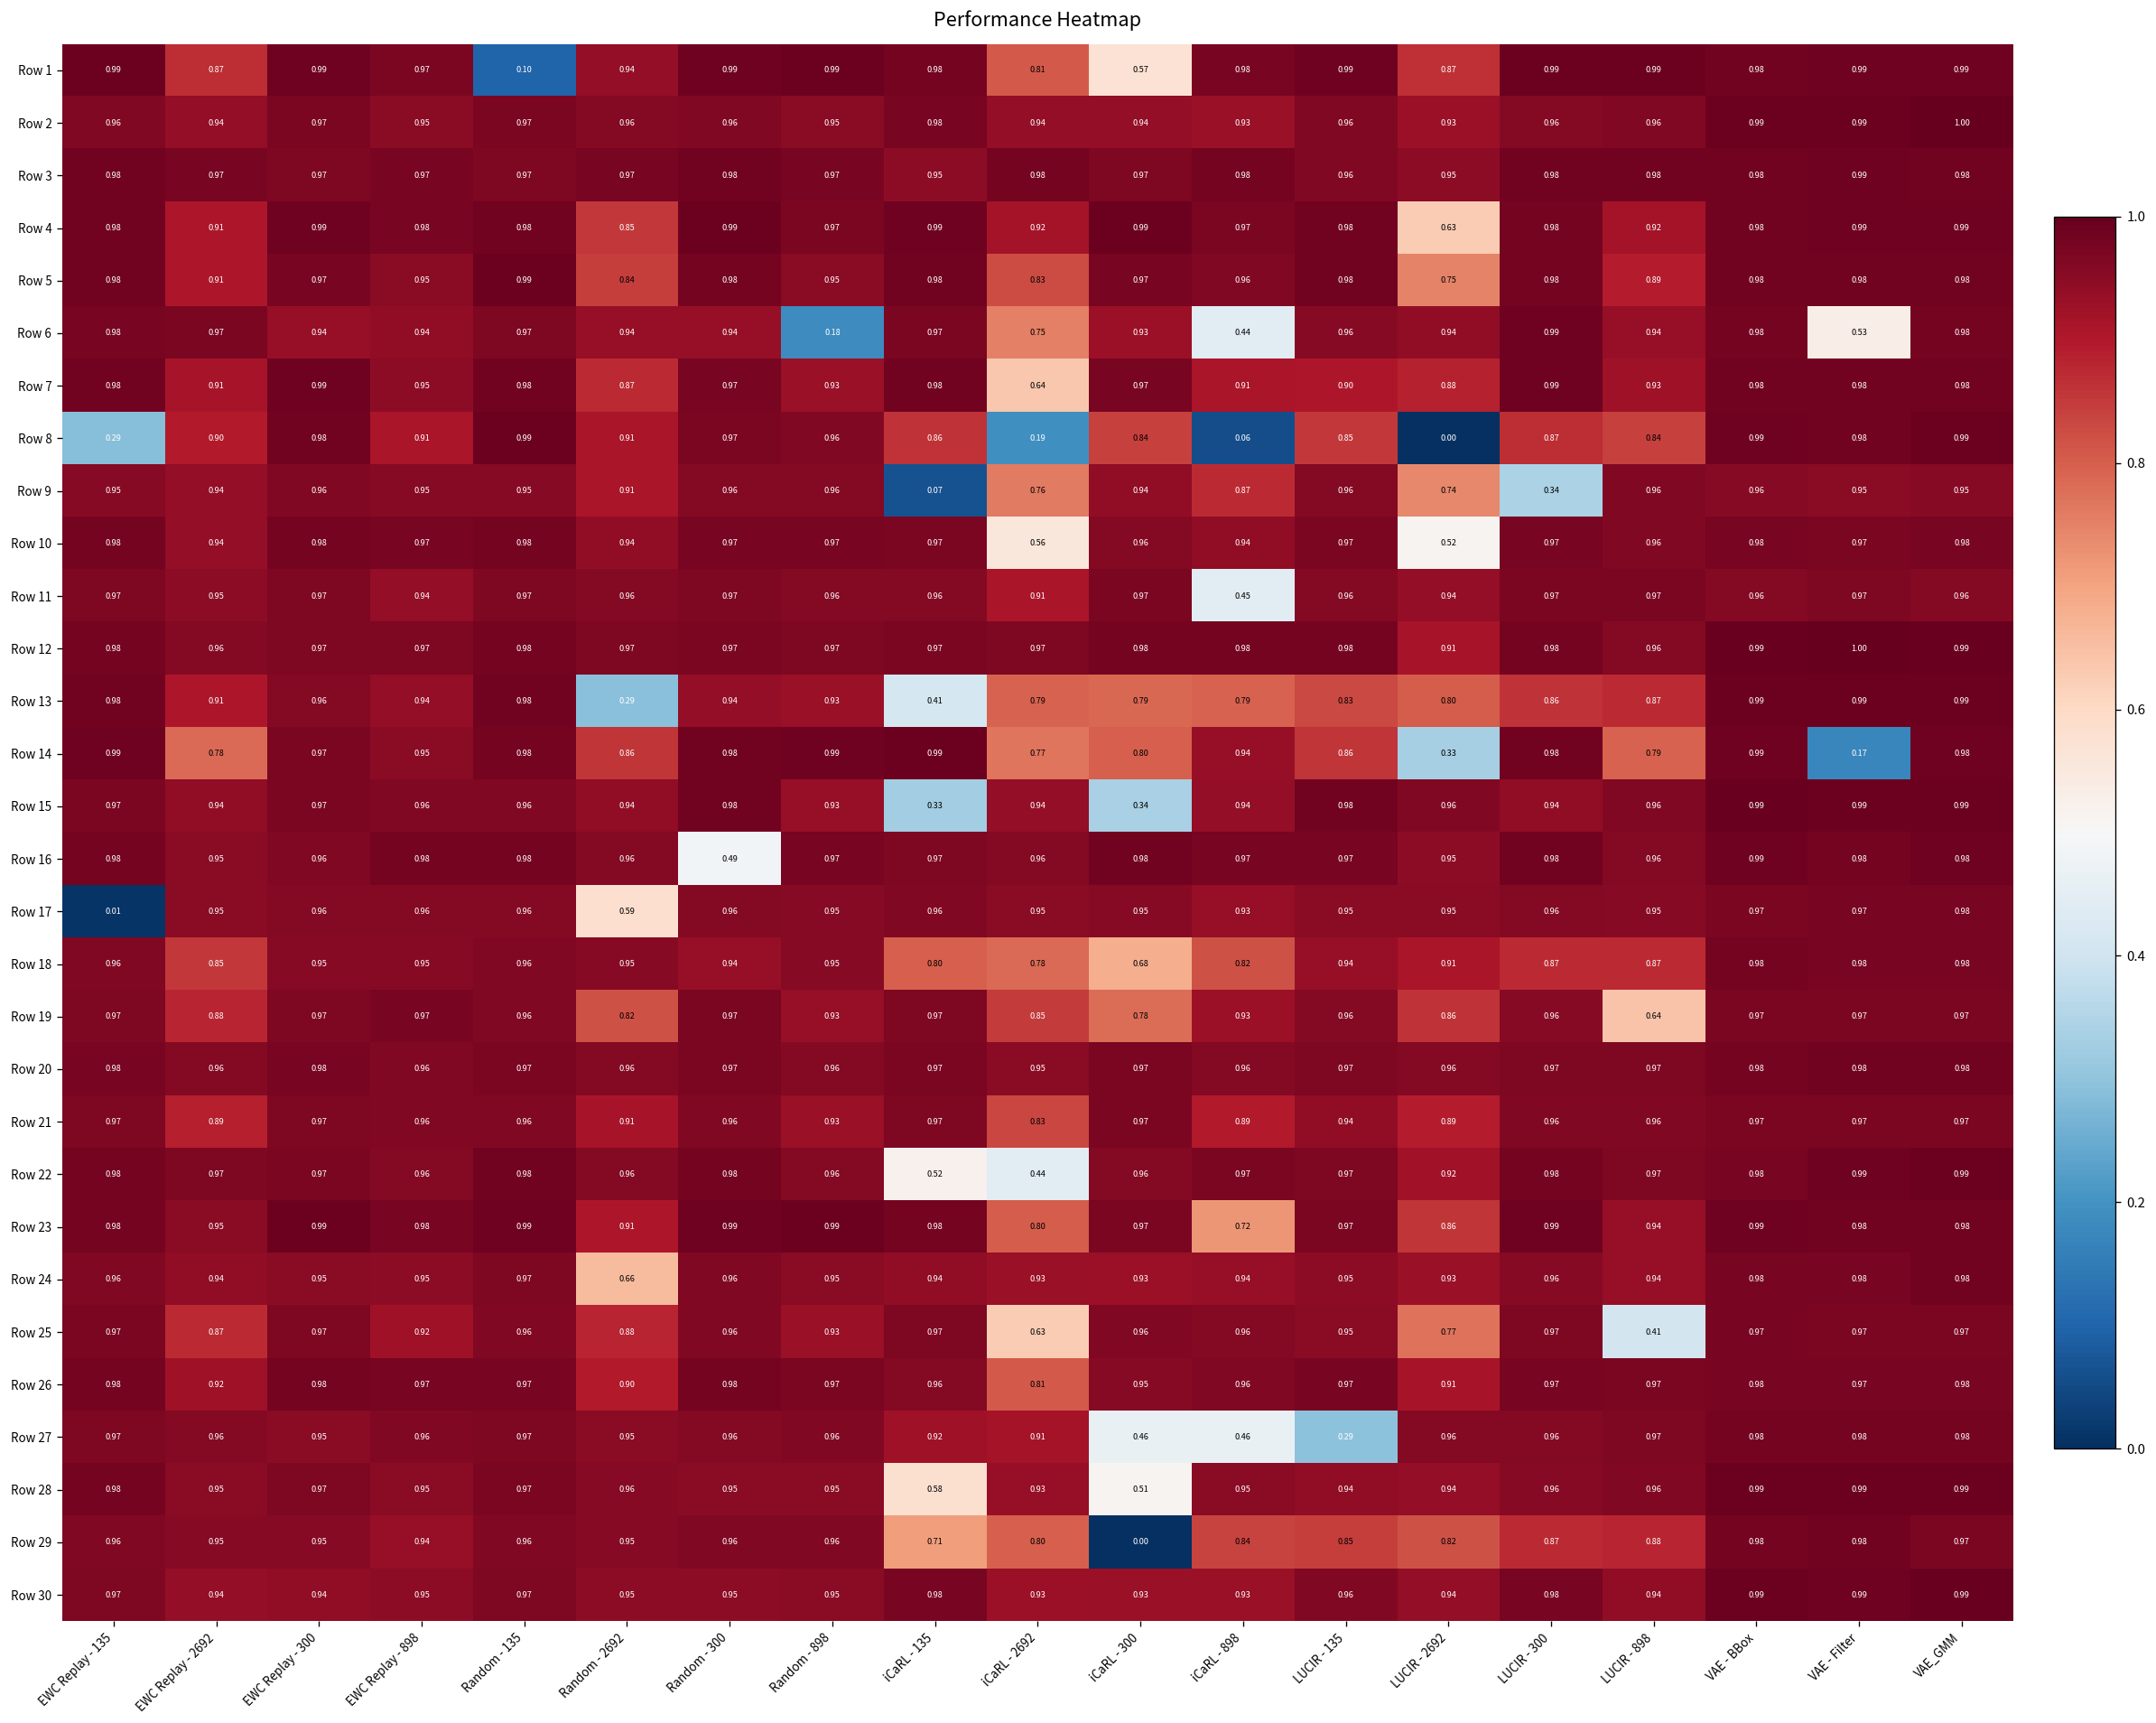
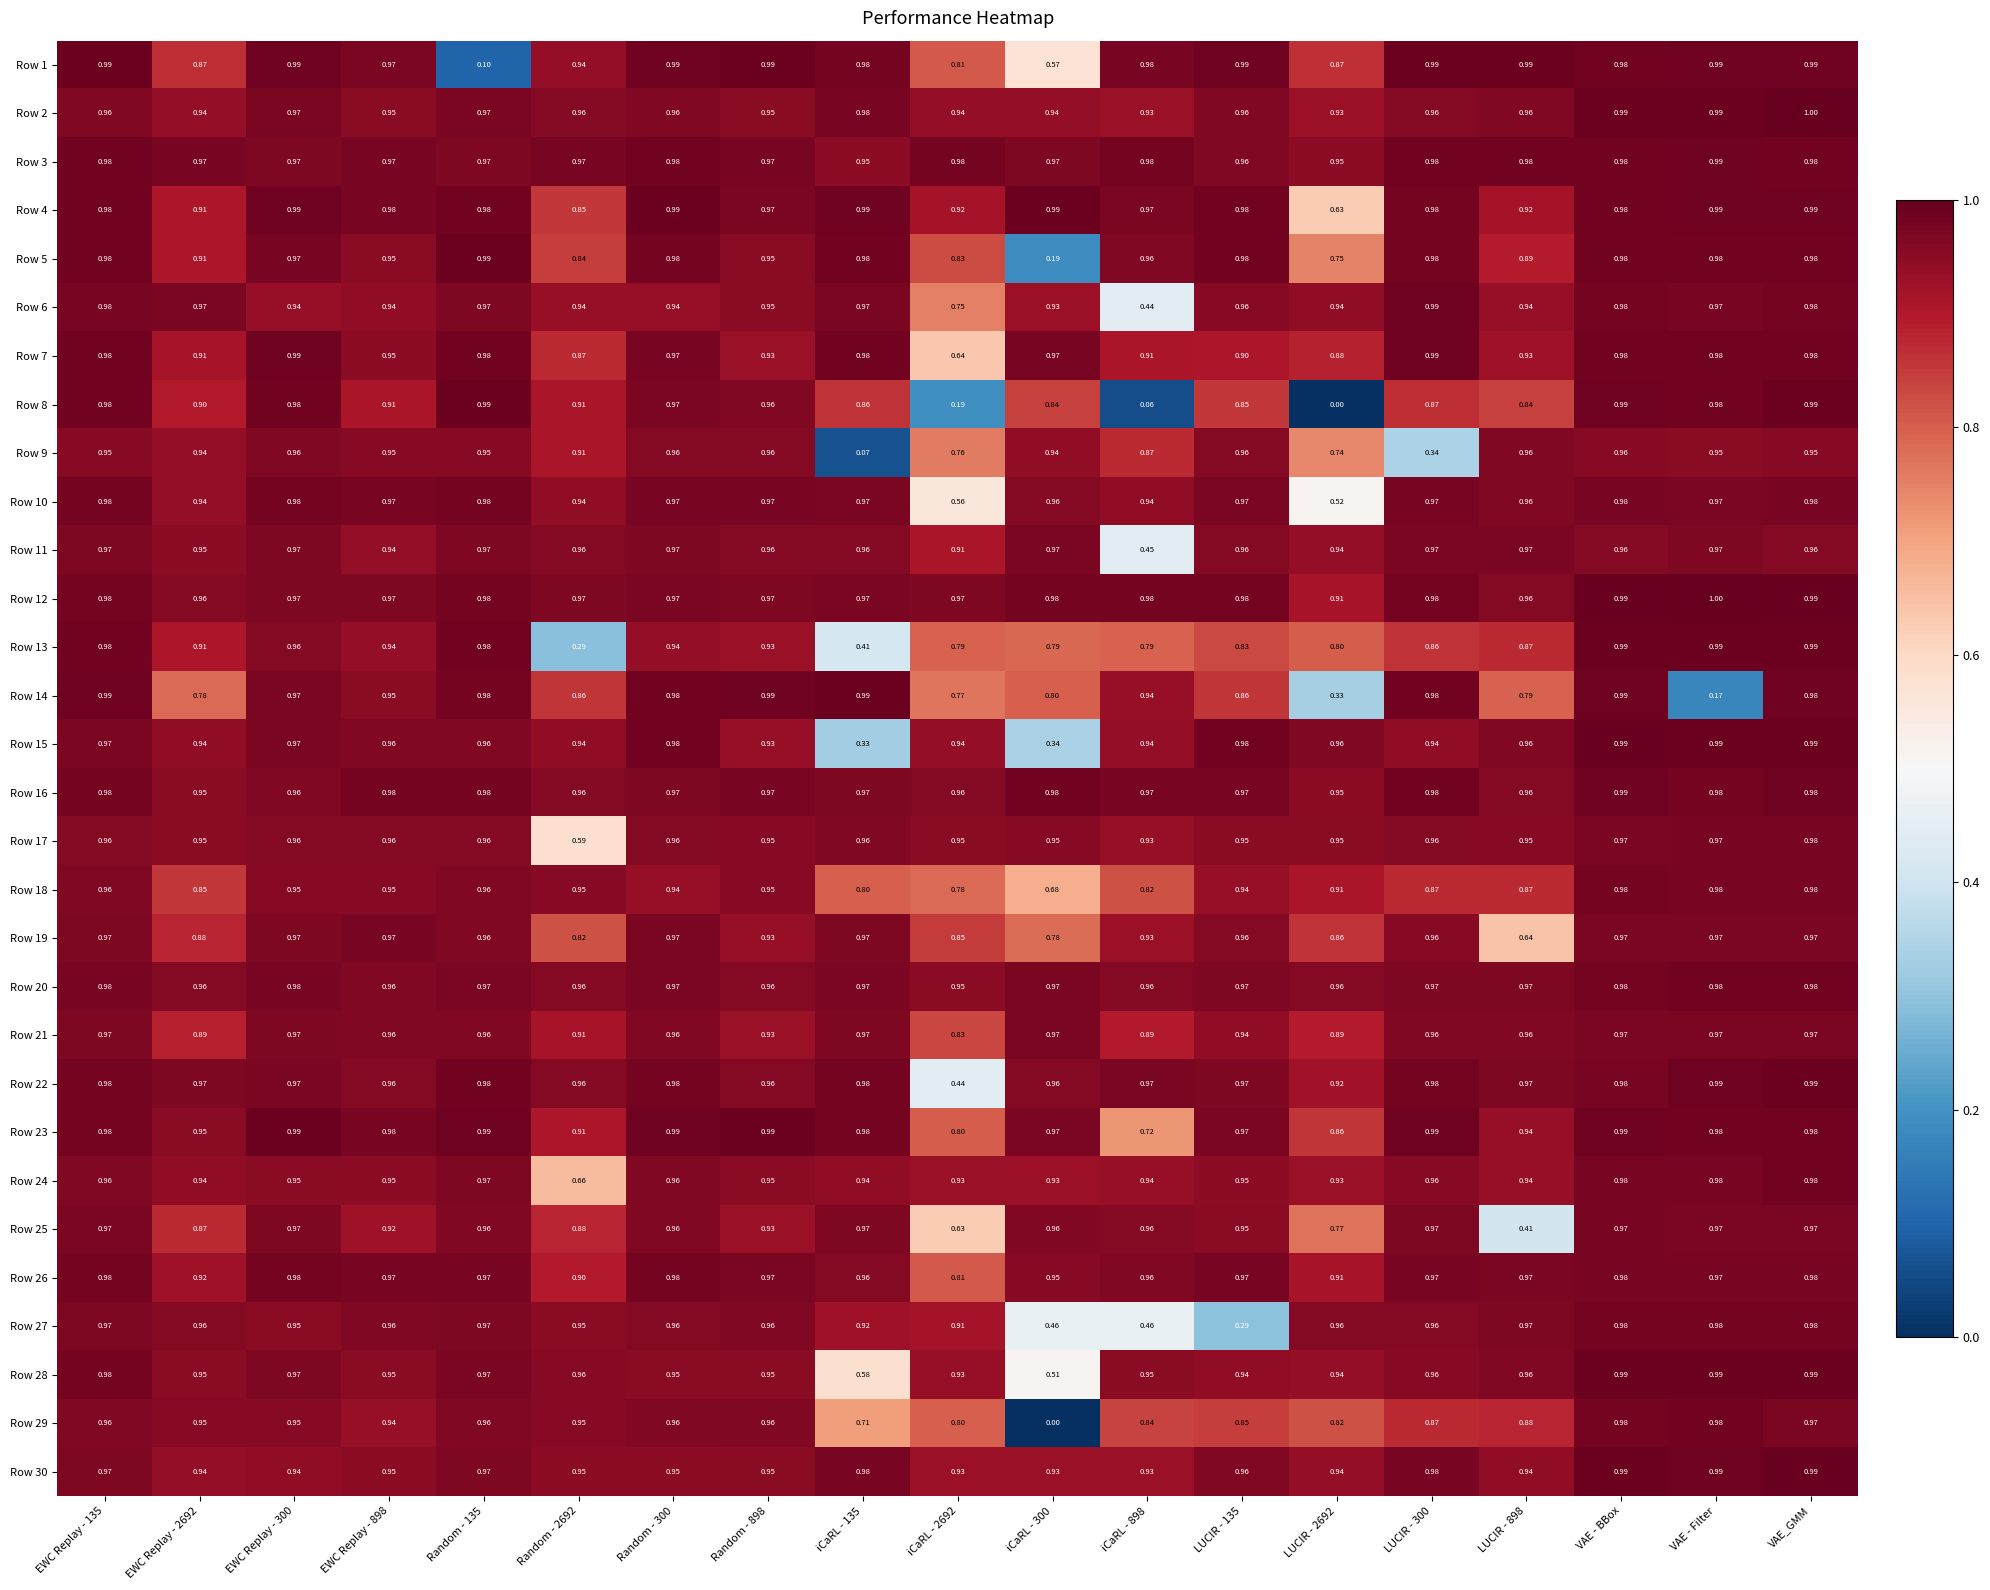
Row 5, iCaRL - 300: 0.97 -> 0.19
Row 6, Random - 898: 0.18 -> 0.95
Row 6, VAE - Filter: 0.53 -> 0.97
Row 8, EWC Replay - 135: 0.29 -> 0.98
Row 16, Random - 300: 0.49 -> 0.97
Row 17, EWC Replay - 135: 0.01 -> 0.96
Row 22, iCaRL - 135: 0.52 -> 0.98
